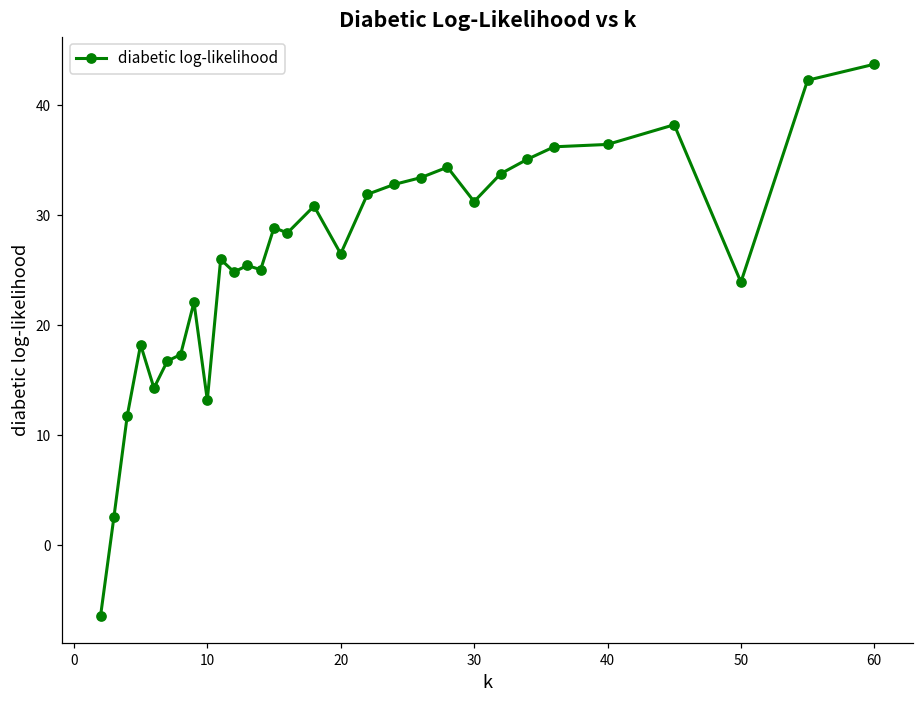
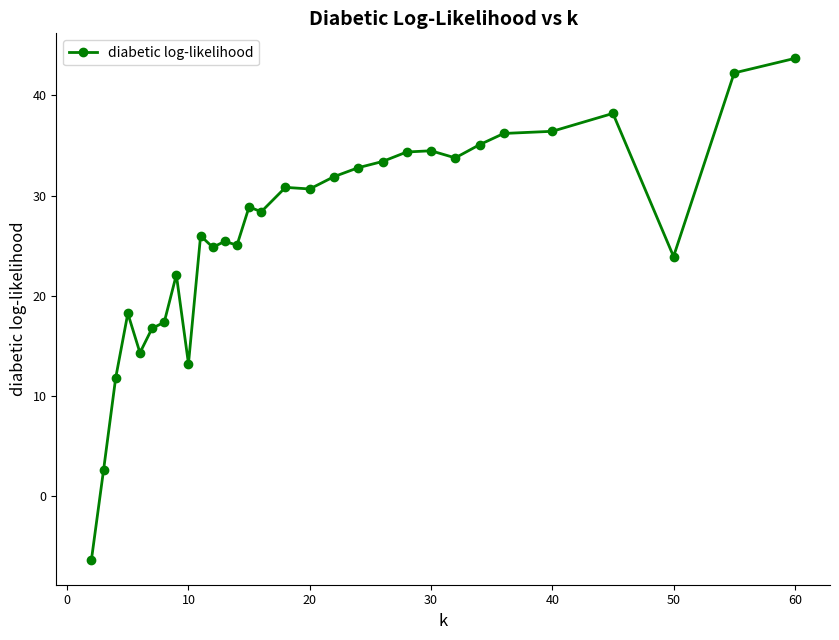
20: 26.5 -> 30.7
30: 31.2 -> 34.5
